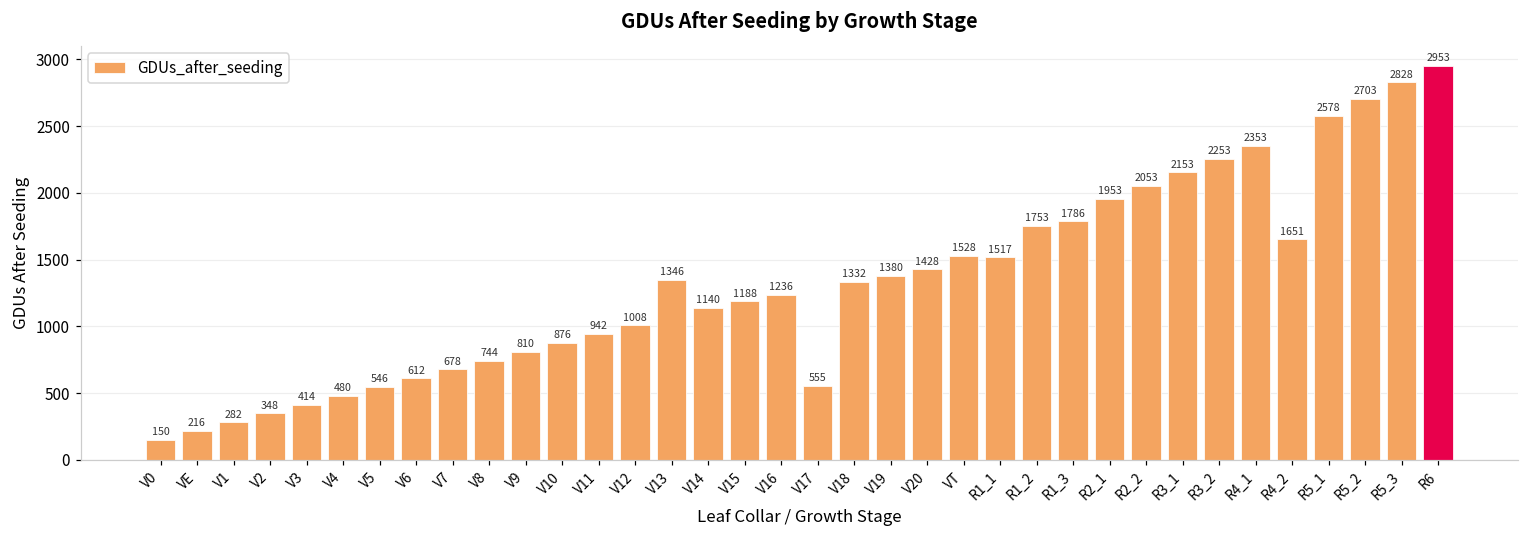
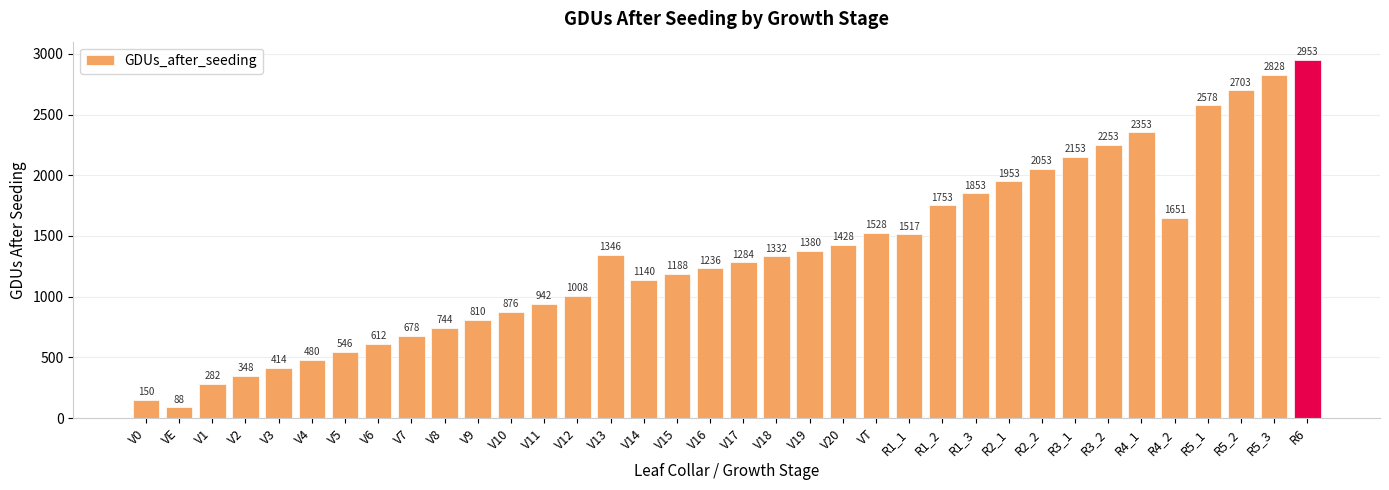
VE: 216 -> 88
V17: 555 -> 1284
R1_3: 1786 -> 1853
